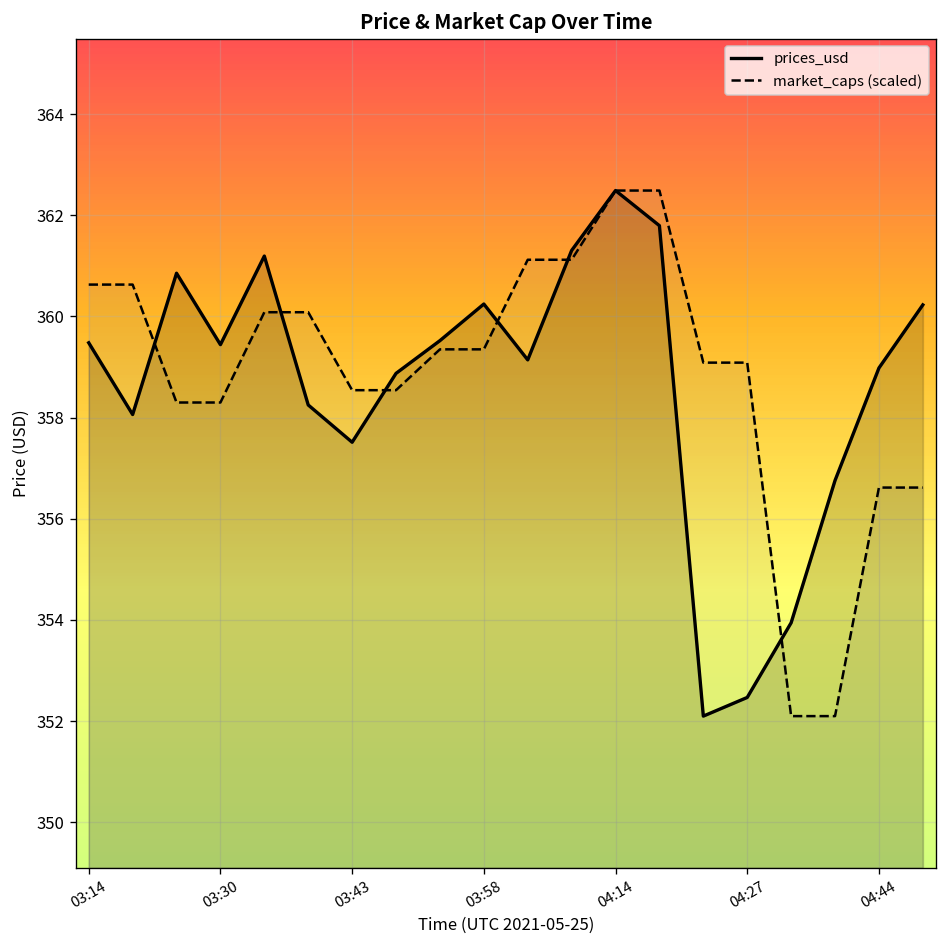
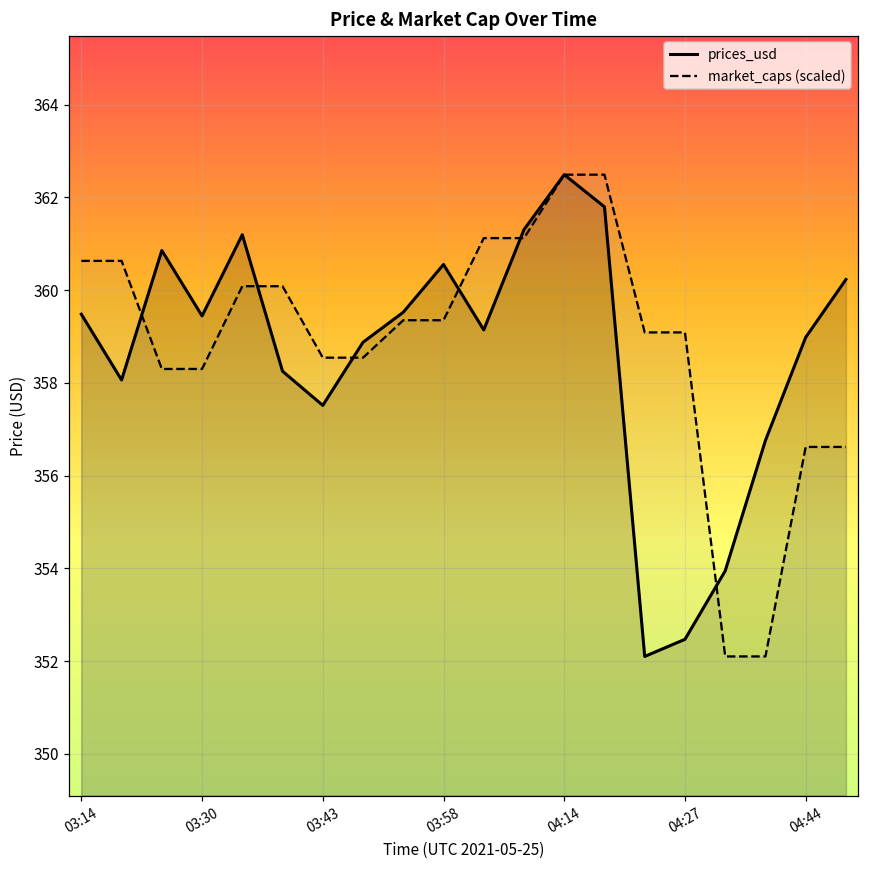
prices_usd, 03:58: 360.2 -> 360.6
